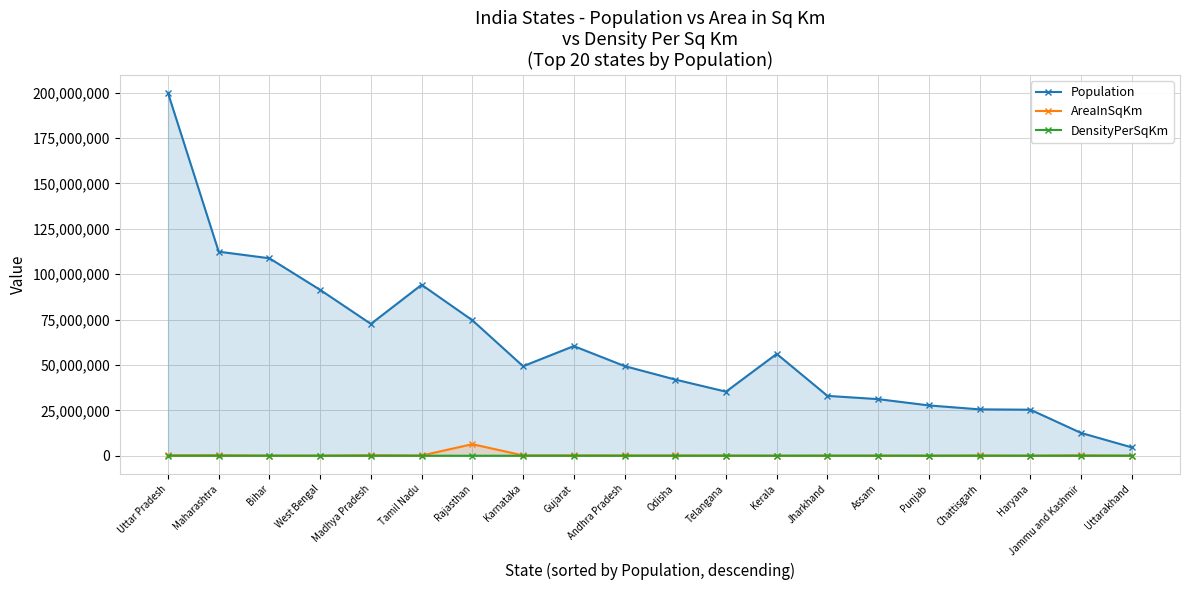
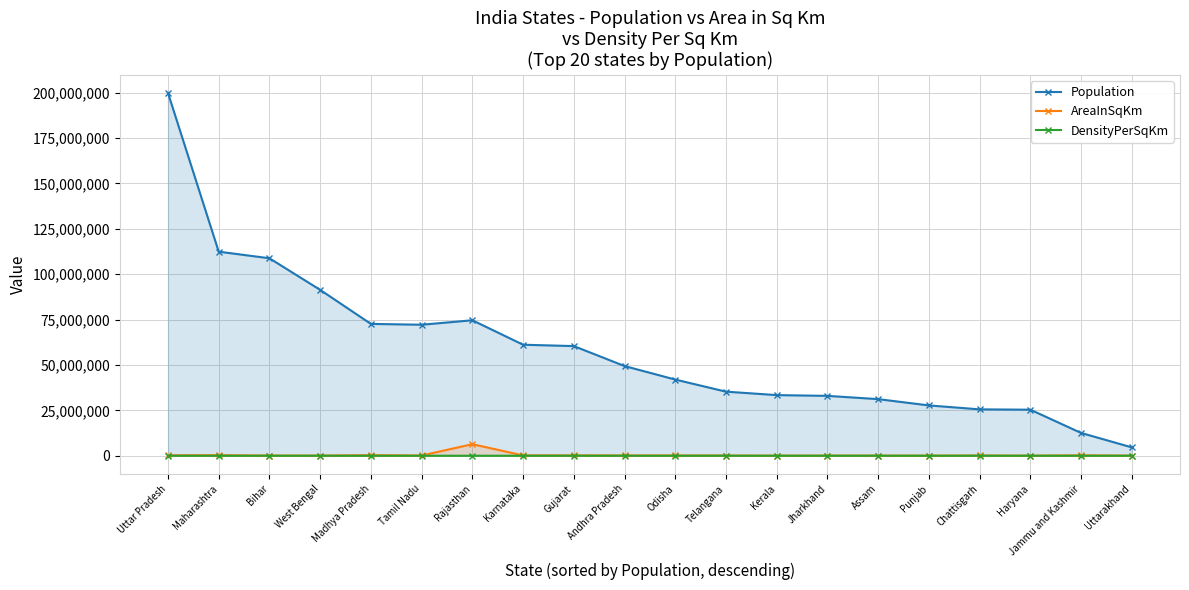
Population, Tamil Nadu: 94,000,000 -> 72,000,000
Population, Karnataka: 49,000,000 -> 61,000,000
Population, Kerala: 56,000,000 -> 33,000,000
